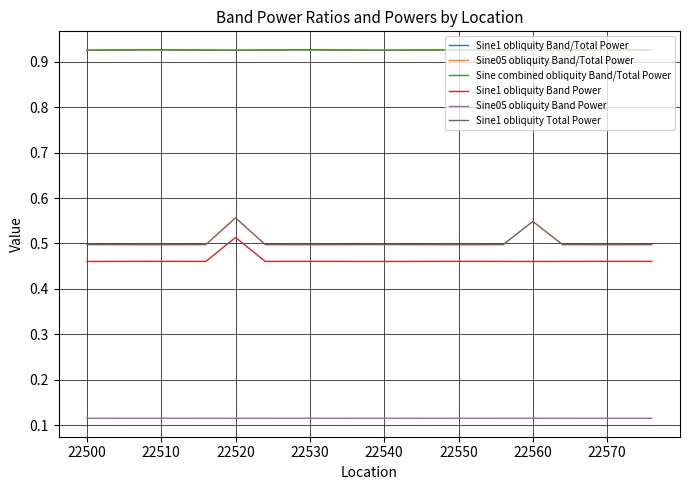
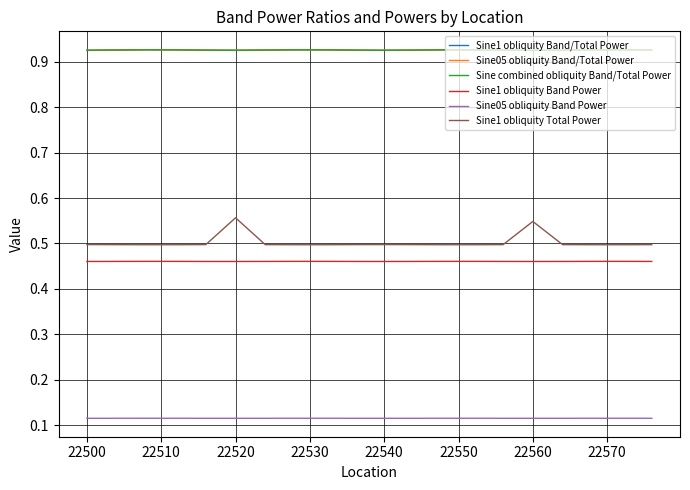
Sine1 obliquity Band Power, 22520: 0.51 -> 0.46
